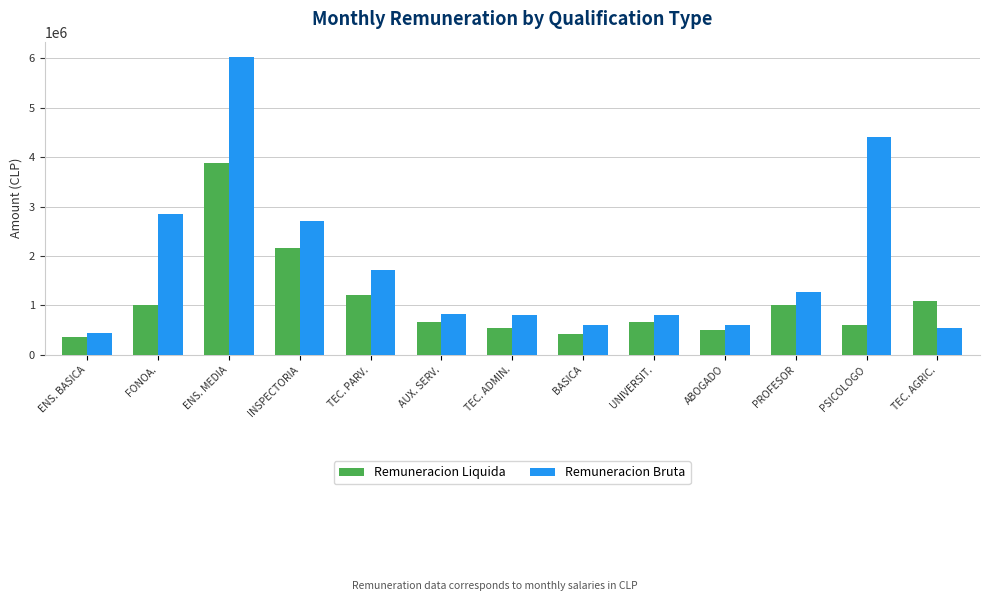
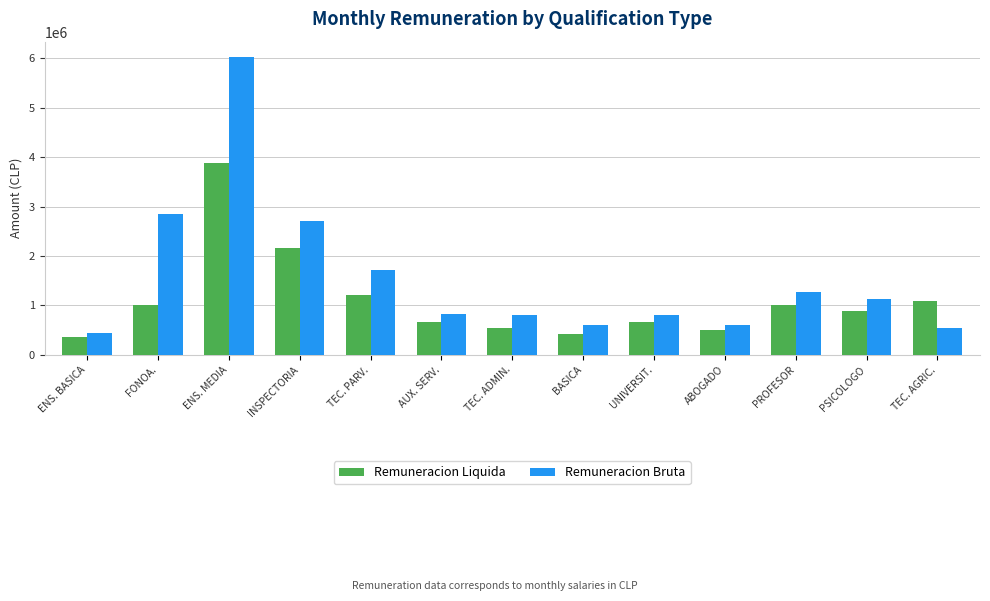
Remuneracion Liquida, PSICOLOGO: 600000 -> 900000
Remuneracion Bruta, PSICOLOGO: 4400000 -> 1100000
